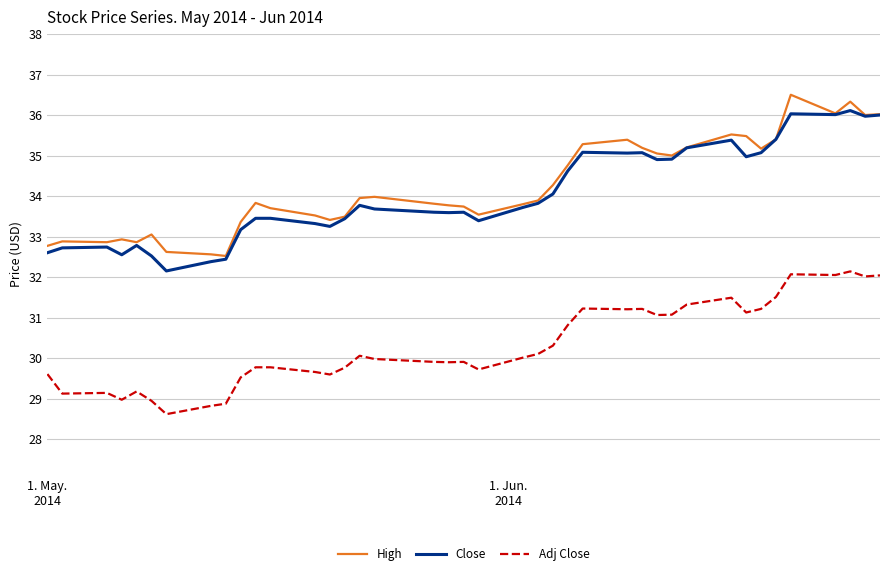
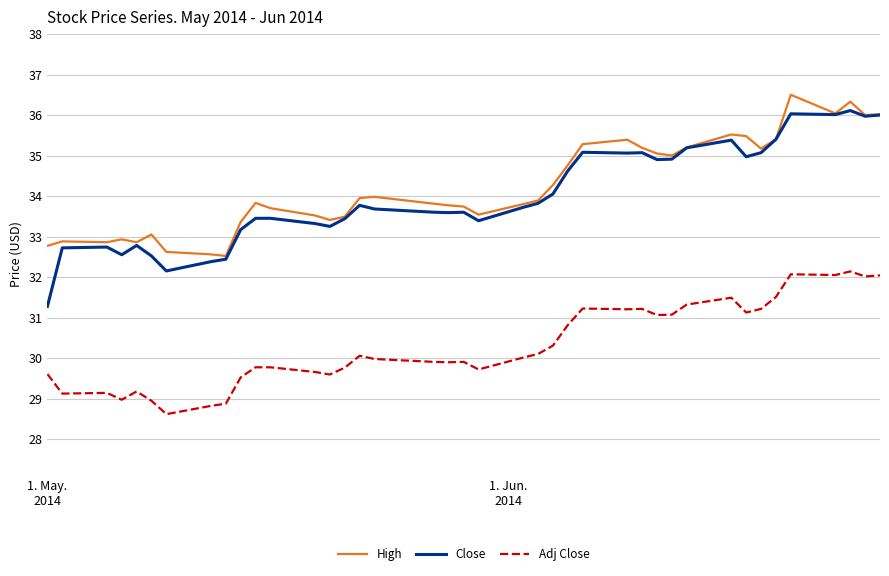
Close, 1. May. 2014: 32.6 -> 31.3
